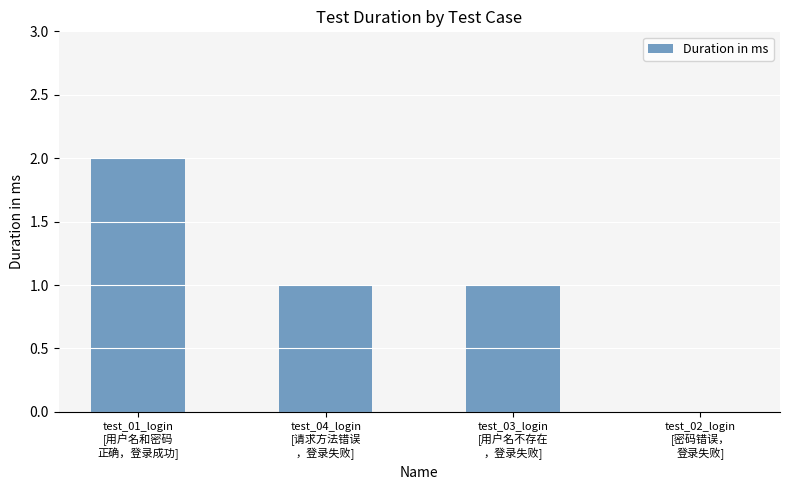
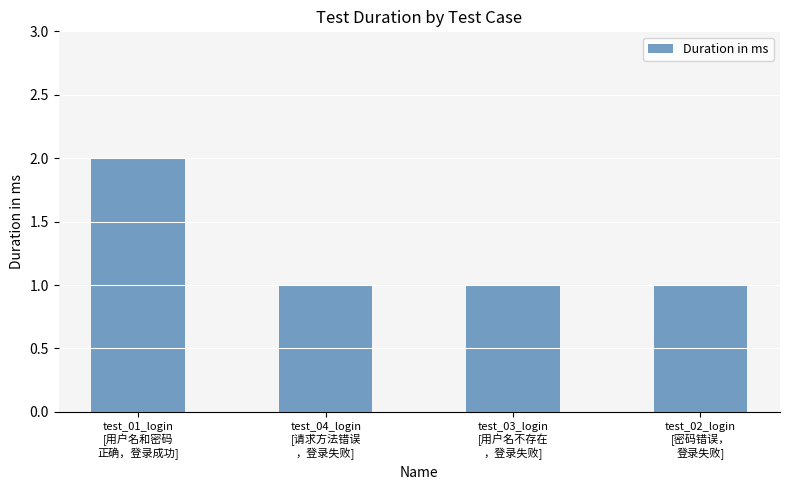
test_02_login [密码错误， 登录失败]: 0 -> 1
